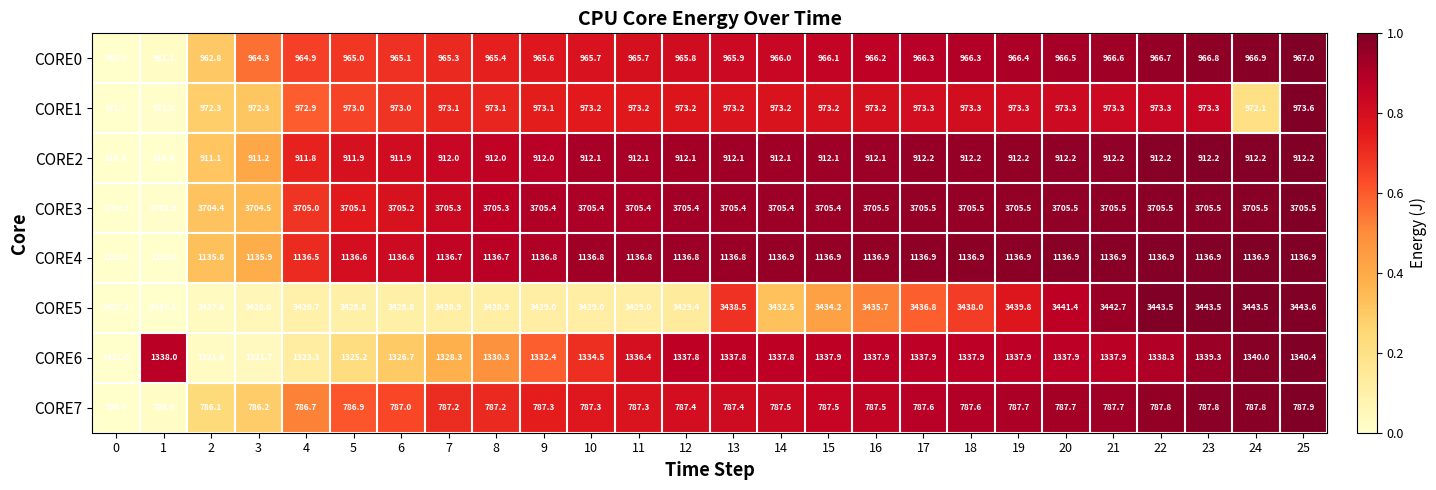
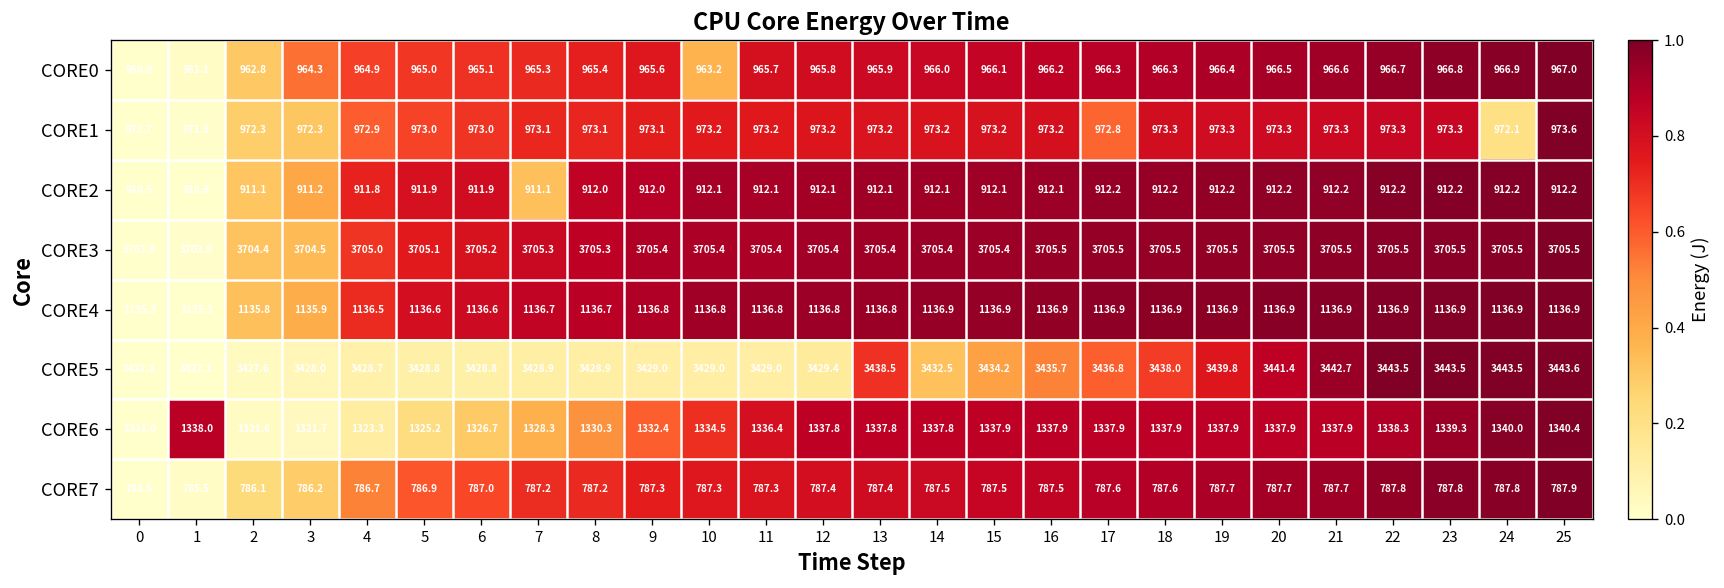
CORE0, 10: 965.7 -> 963.2
CORE1, 17: 973.3 -> 972.8
CORE2, 7: 912.0 -> 911.1
